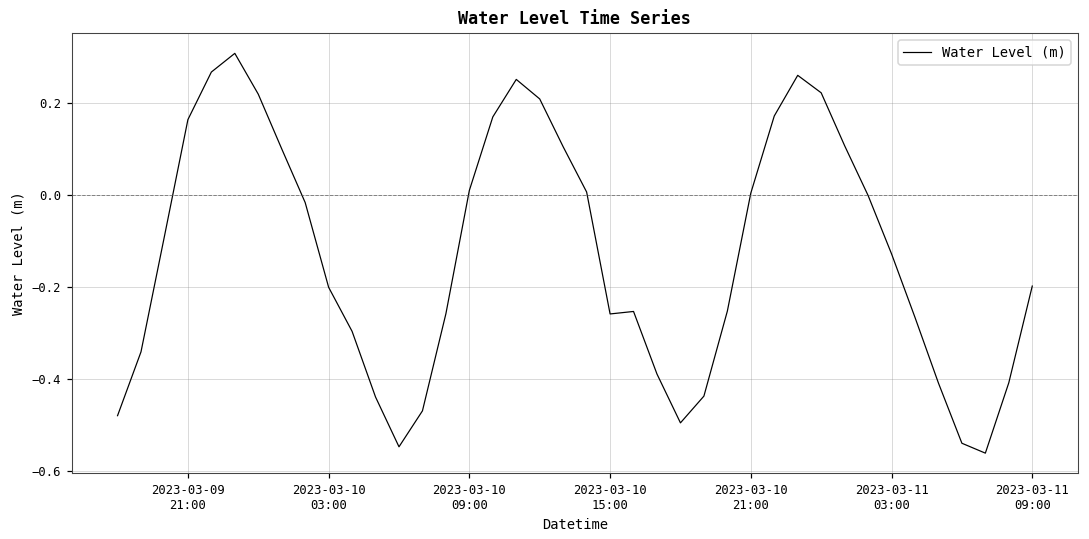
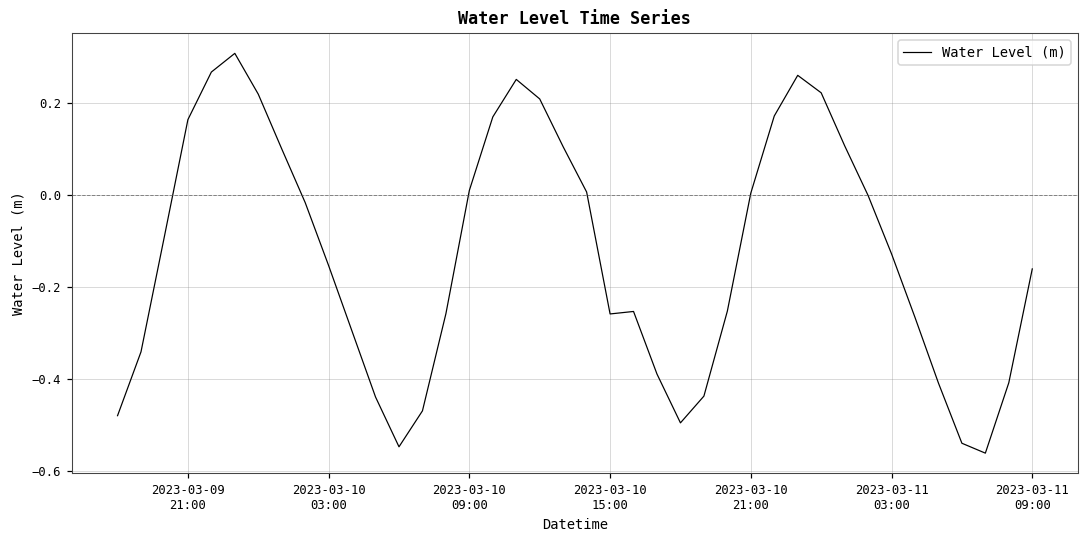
2023-03-10 03:00: -0.20 -> -0.15
2023-03-11 09:00: -0.20 -> -0.16
